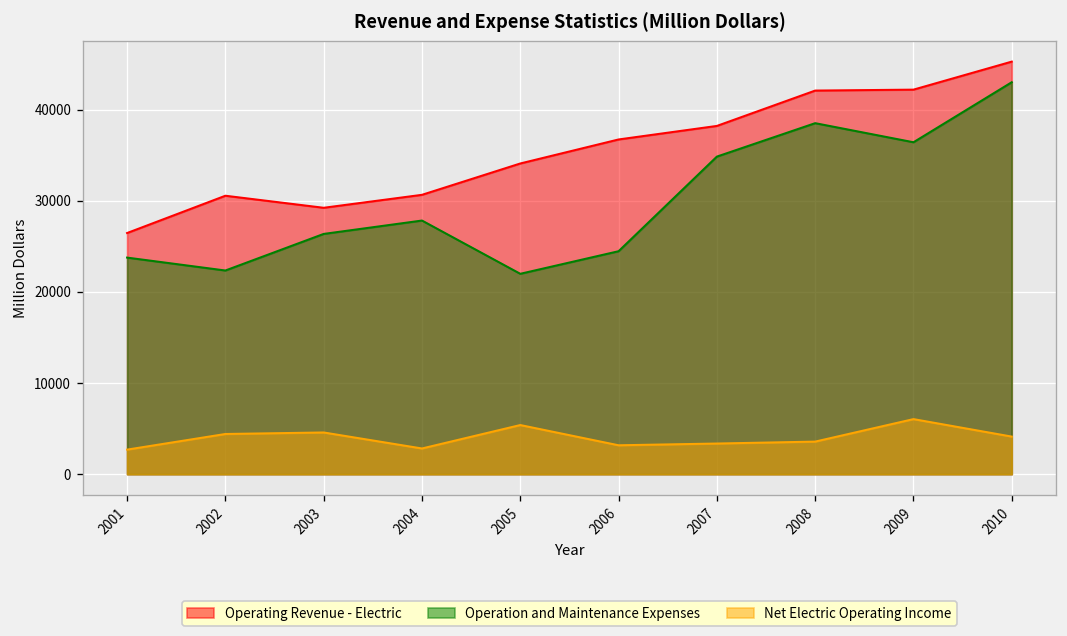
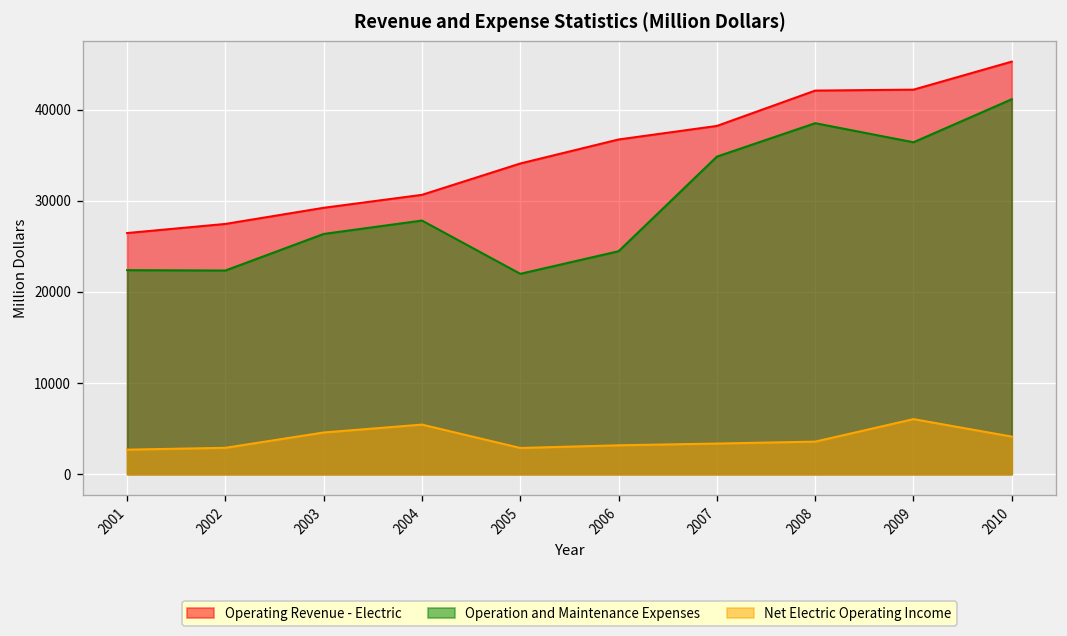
Operation and Maintenance Expenses, 2001: 24000 -> 22000
Operating Revenue - Electric, 2002: 31000 -> 27000
Net Electric Operating Income, 2002: 4000 -> 3000
Net Electric Operating Income, 2004: 3000 -> 5000
Net Electric Operating Income, 2005: 5000 -> 3000
Operation and Maintenance Expenses, 2010: 43000 -> 41000
